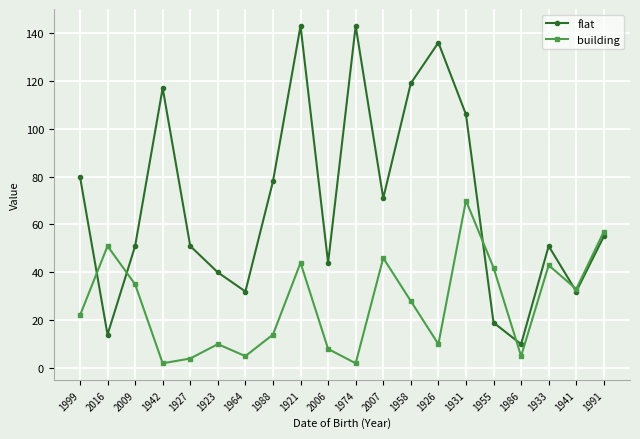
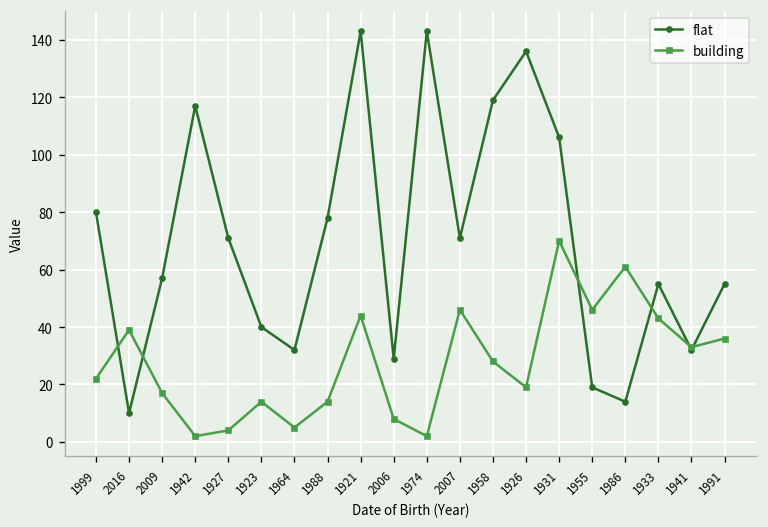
flat, 2016: 14 -> 10
building, 2016: 51 -> 39
flat, 2009: 51 -> 57
building, 2009: 35 -> 17
flat, 1927: 51 -> 71
building, 1923: 10 -> 14
flat, 2006: 44 -> 29
building, 1926: 10 -> 19
building, 1955: 42 -> 46
flat, 1986: 10 -> 14
building, 1986: 5 -> 61
flat, 1933: 51 -> 55
building, 1991: 57 -> 36
